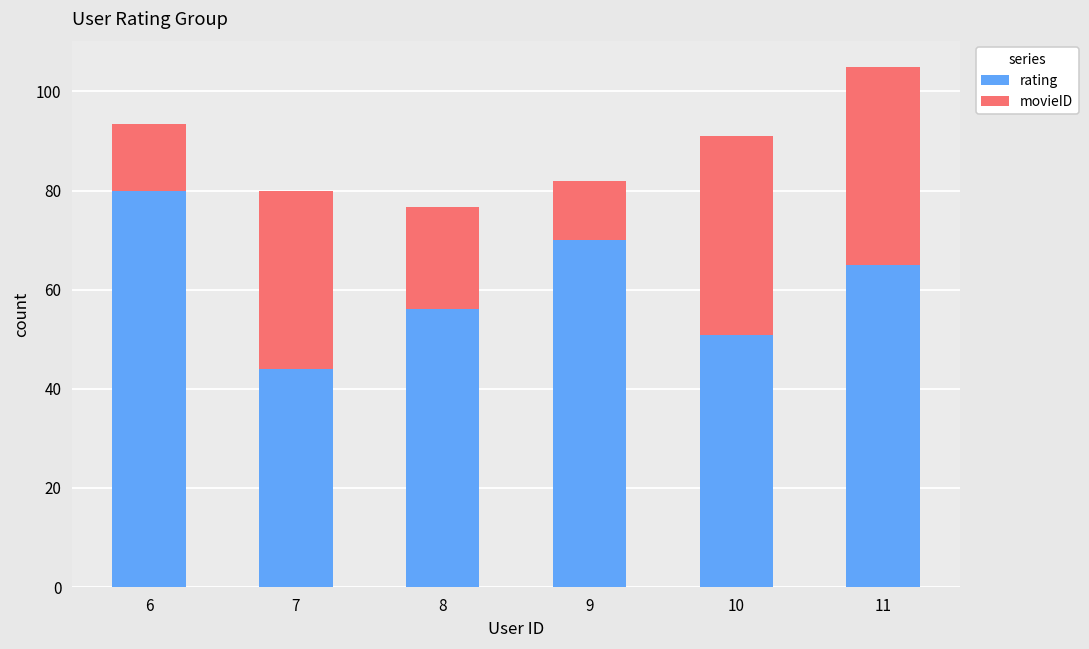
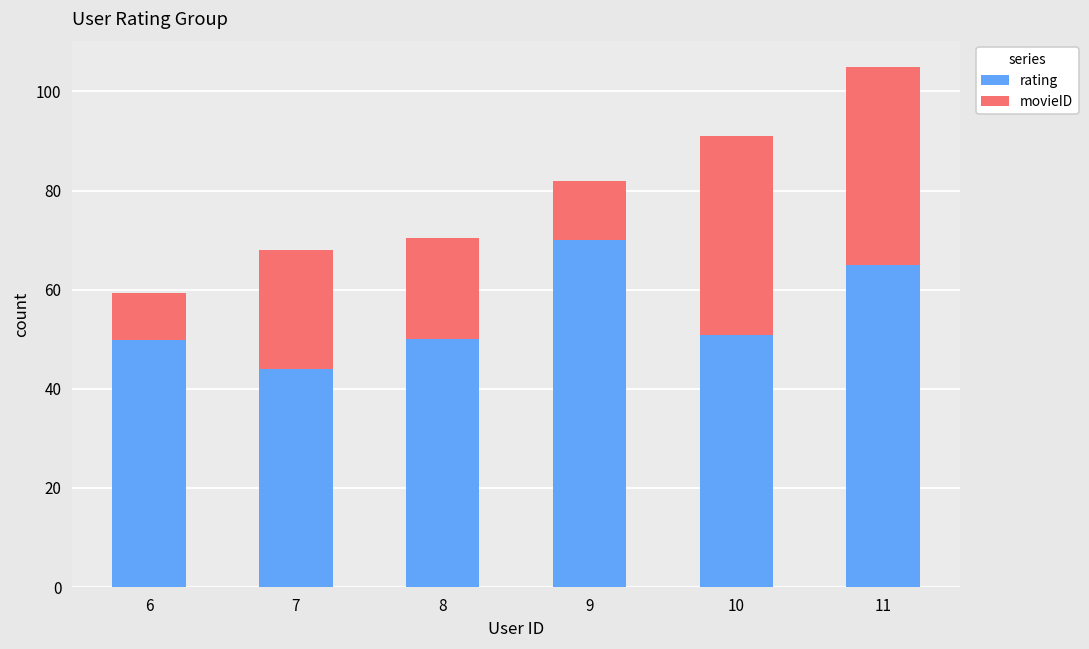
rating, 6: 80 -> 50
movieID, 6: 13 -> 9
movieID, 7: 36 -> 24
rating, 8: 56 -> 50
